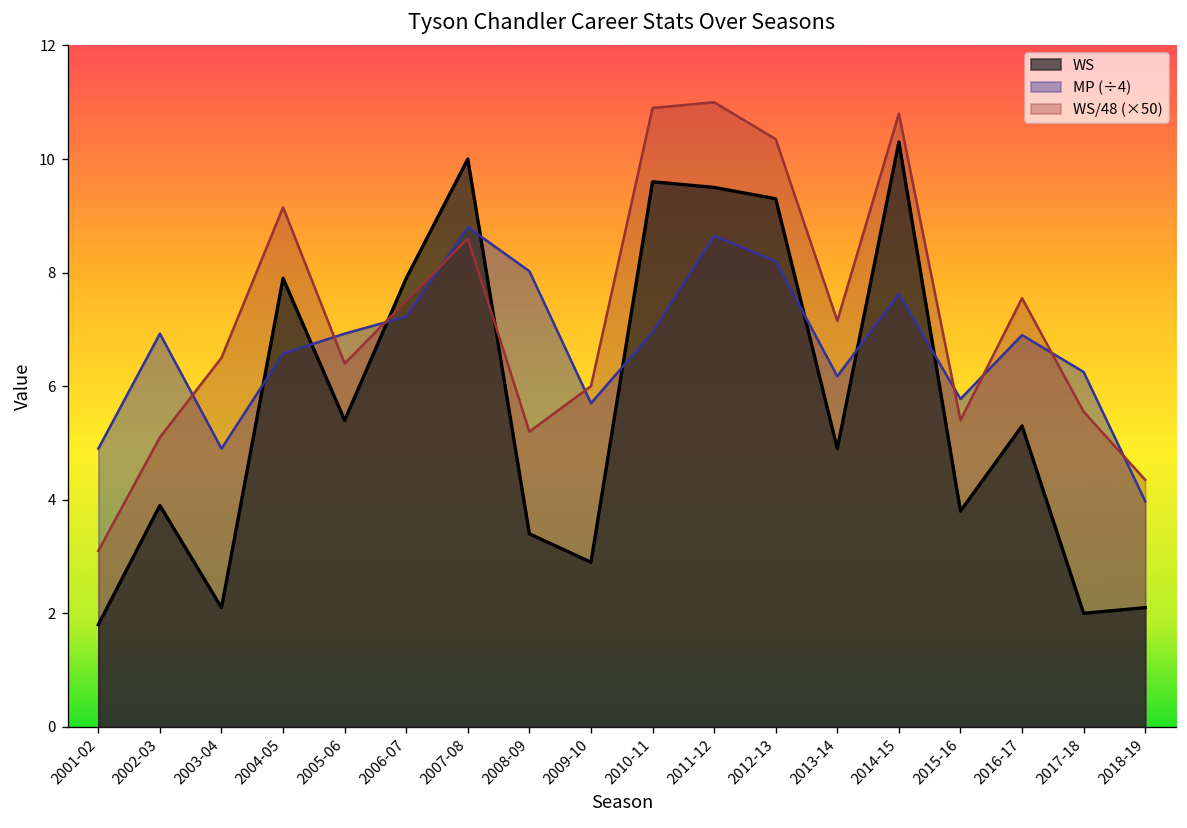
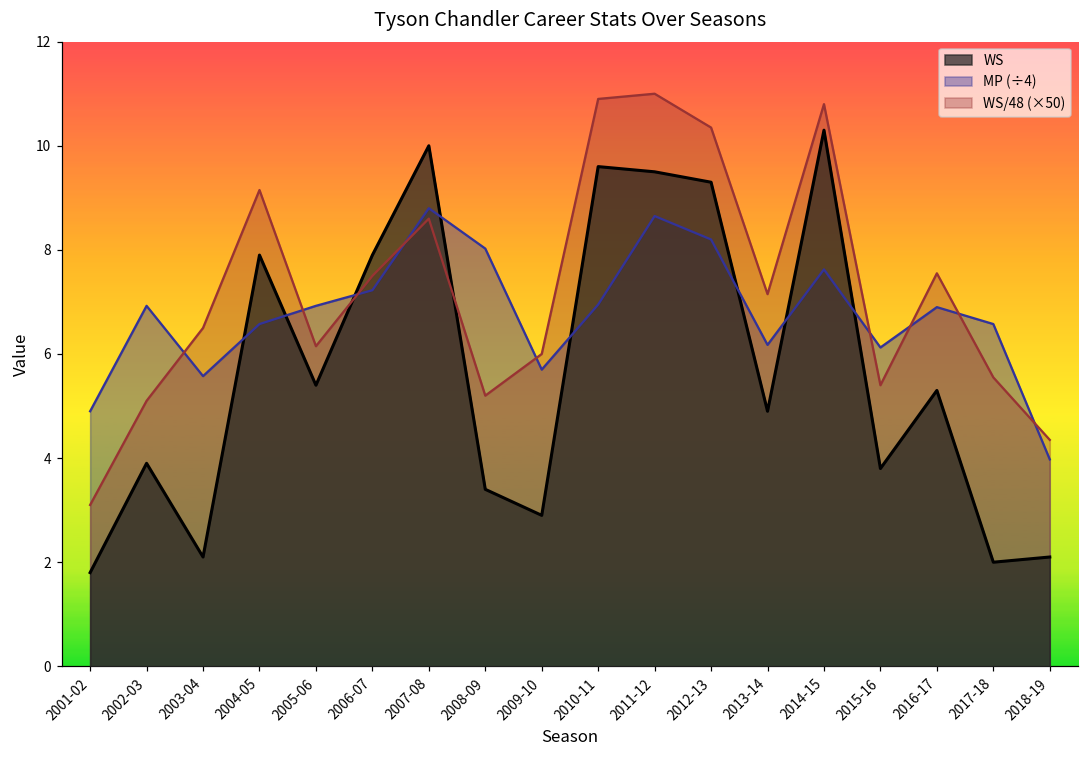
MP (÷4), 2003-04: 4.9 -> 5.6
WS/48 (×50), 2005-06: 6.4 -> 6.2
MP (÷4), 2015-16: 5.8 -> 6.1
MP (÷4), 2017-18: 6.3 -> 6.6
